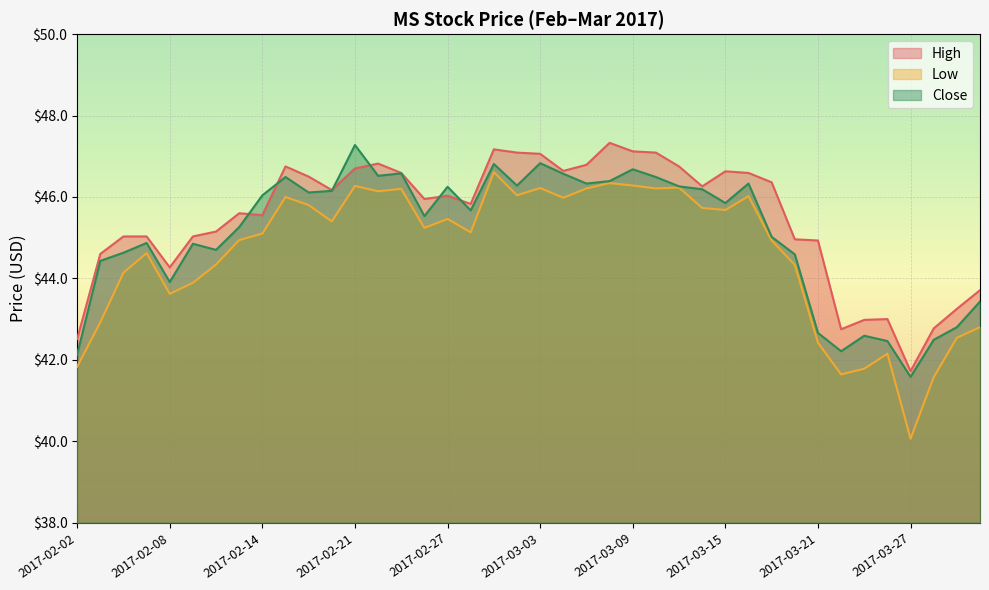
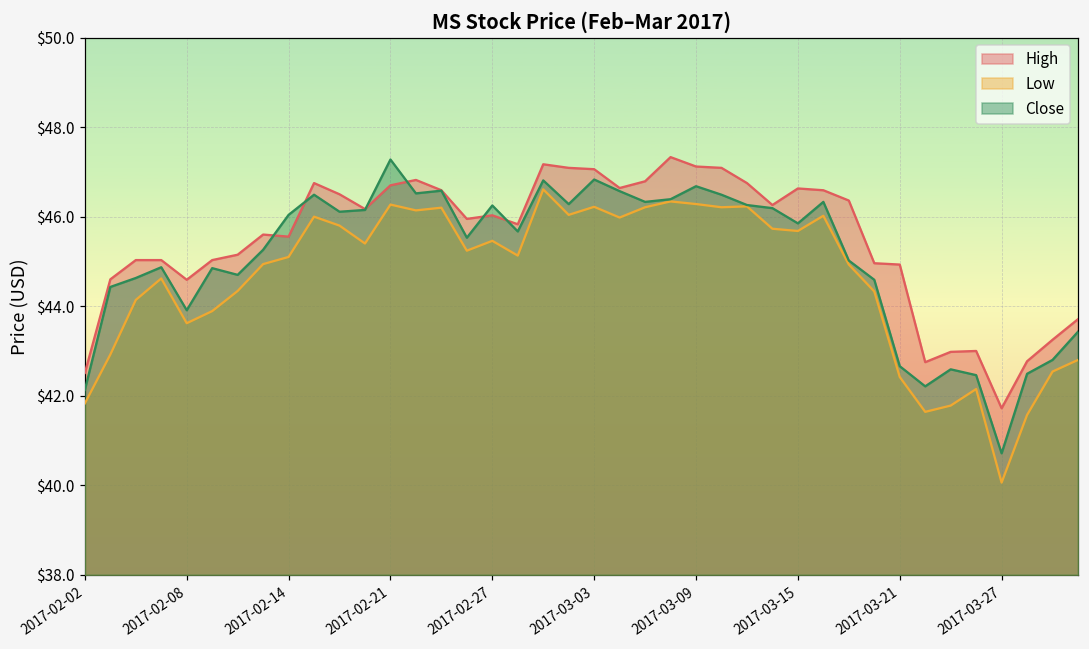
High, 2017-02-08: $44.3 -> $44.6
Close, 2017-03-27: $41.6 -> $40.7
